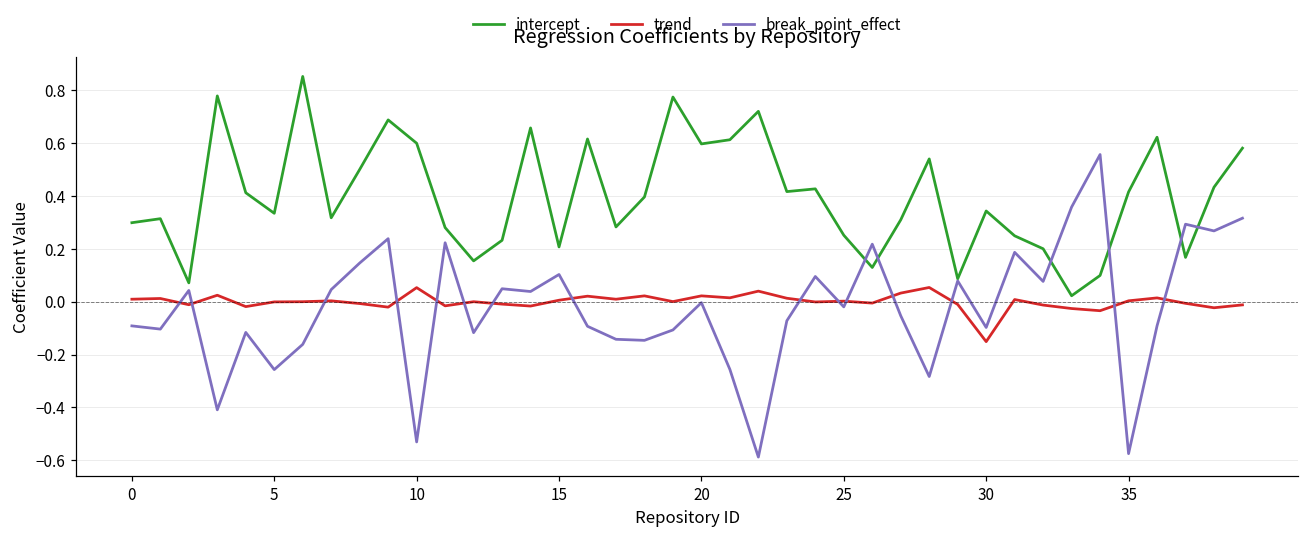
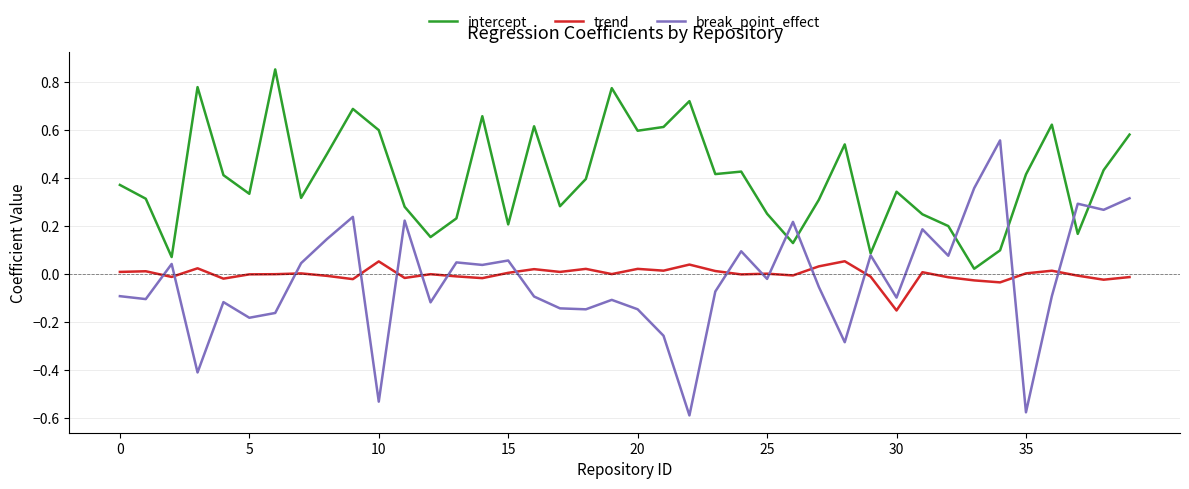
intercept, 0: 0.30 -> 0.37
break_point_effect, 5: -0.26 -> -0.18
break_point_effect, 15: 0.10 -> 0.06
break_point_effect, 20: 0.00 -> -0.15
